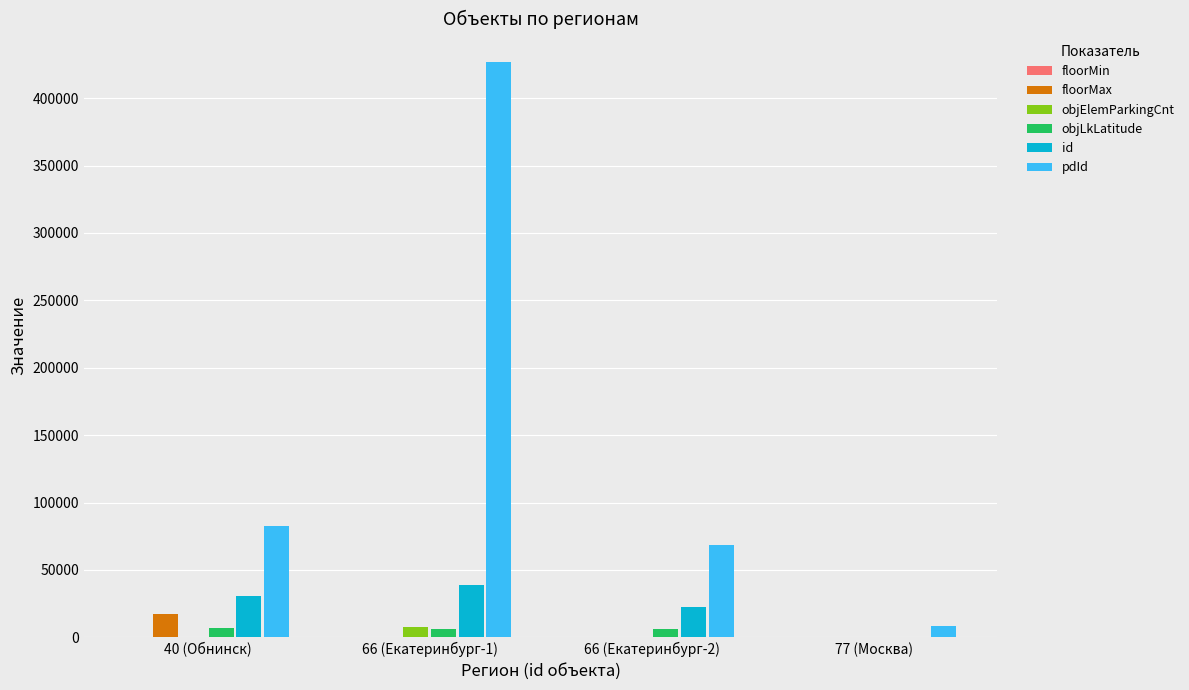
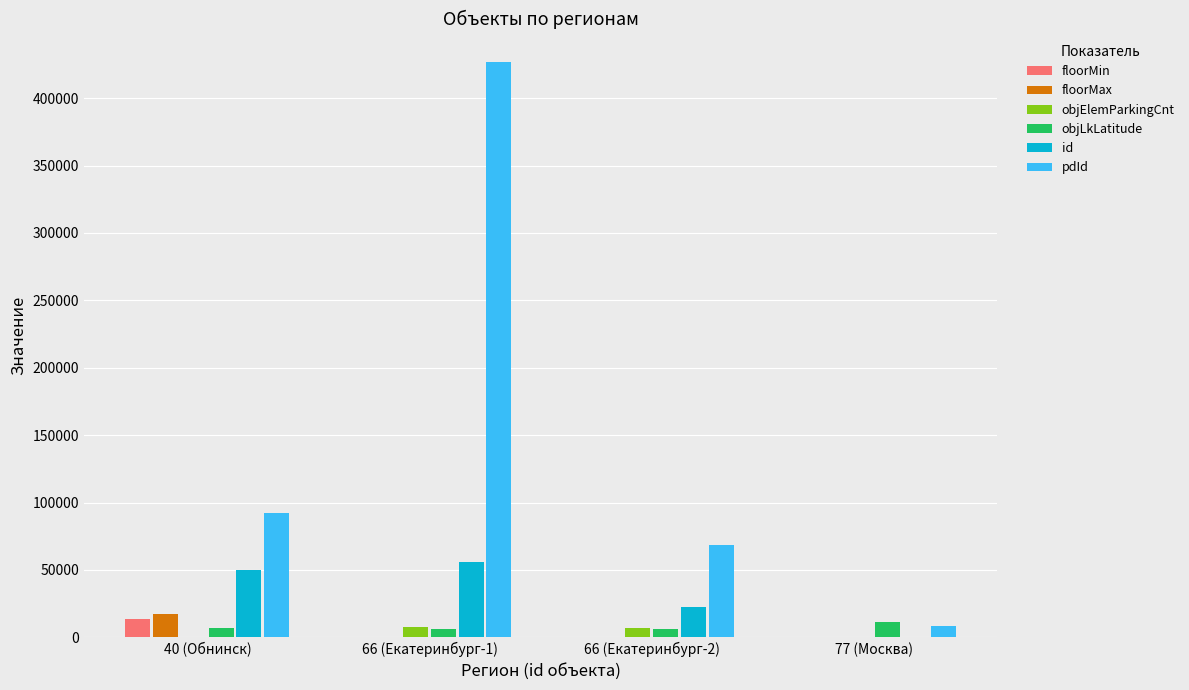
floorMin, 40 (Обнинск): 0 -> 14000
id, 40 (Обнинск): 30000 -> 50000
pdId, 40 (Обнинск): 82000 -> 92000
id, 66 (Екатеринбург-1): 39000 -> 56000
objElemParkingCnt, 66 (Екатеринбург-2): 0 -> 7000
objLkLatitude, 77 (Москва): 0 -> 11000
